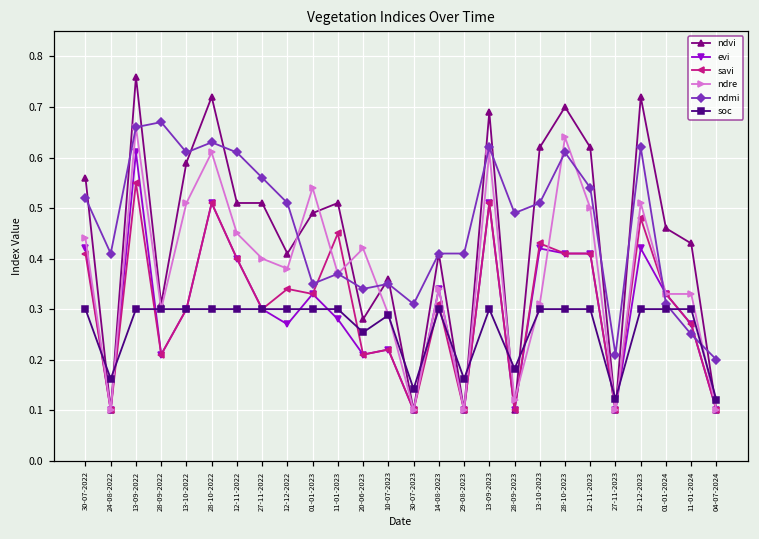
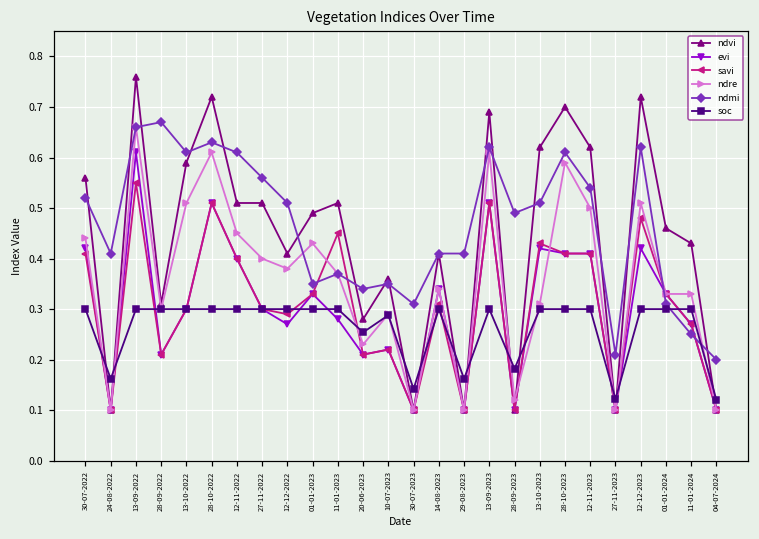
savi, 12-12-2022: 0.34 -> 0.29
ndre, 01-01-2023: 0.54 -> 0.43
ndre, 20-06-2023: 0.42 -> 0.23
ndre, 28-10-2023: 0.64 -> 0.59
